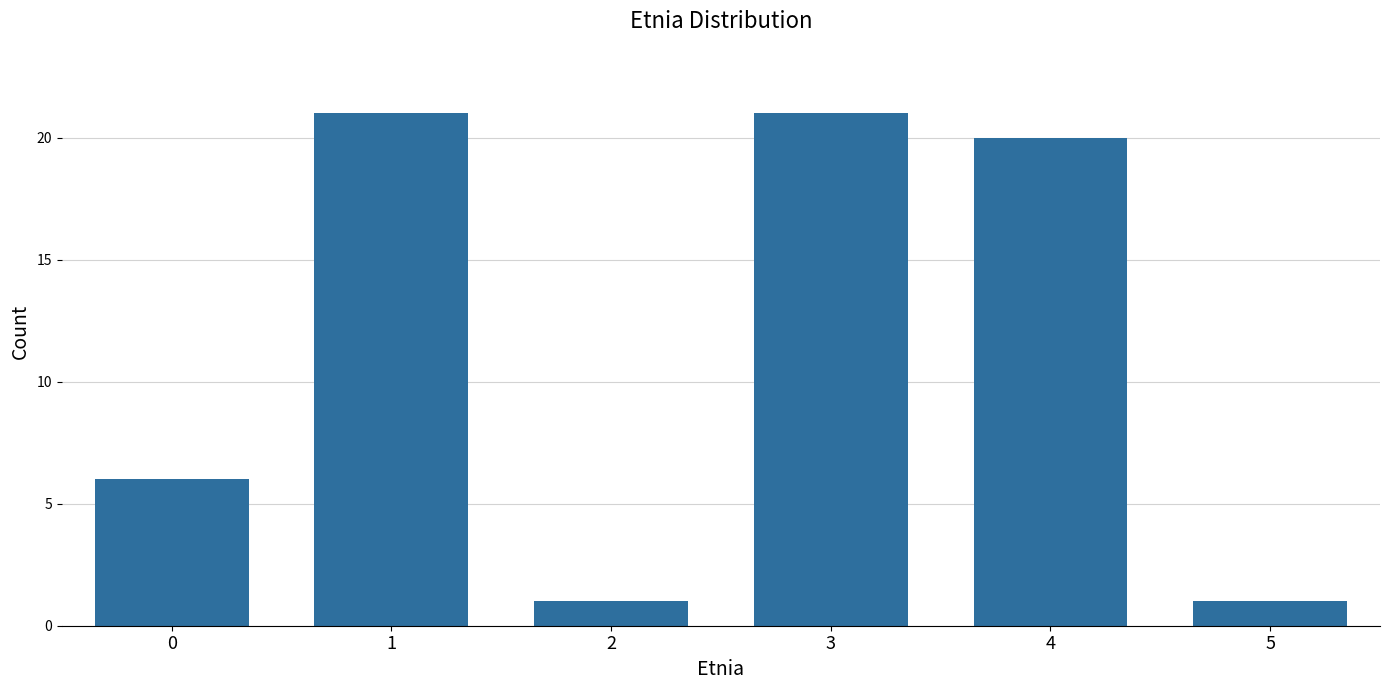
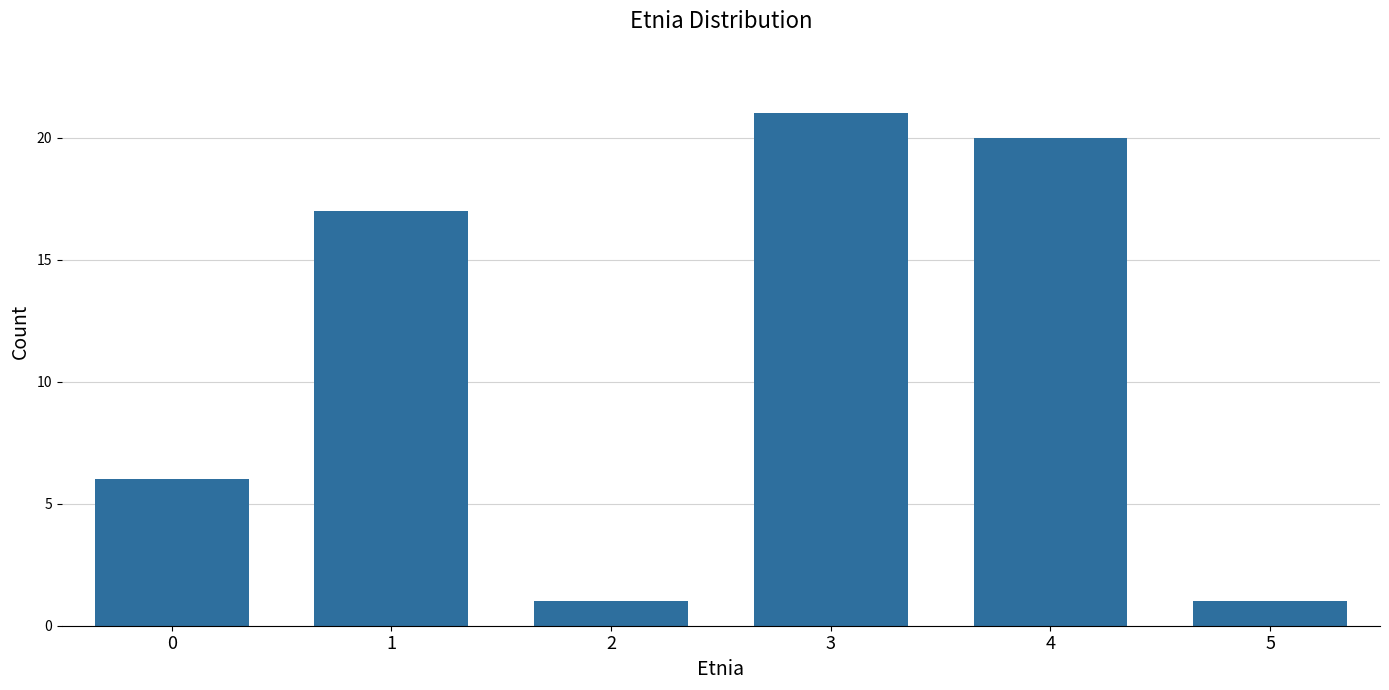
1: 21 -> 17
